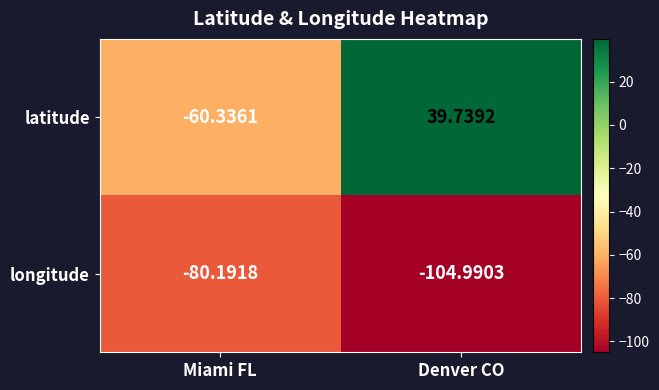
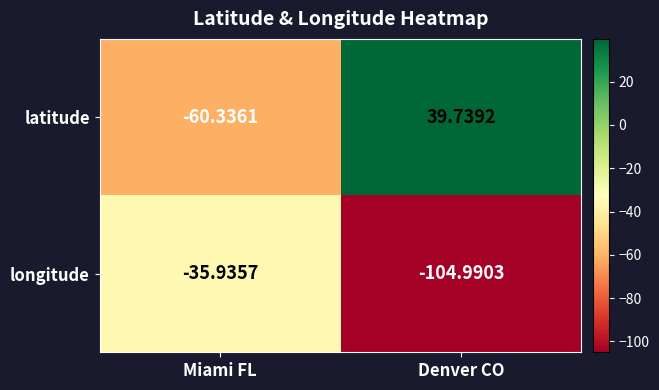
longitude, Miami FL: -80.1918 -> -35.9357
